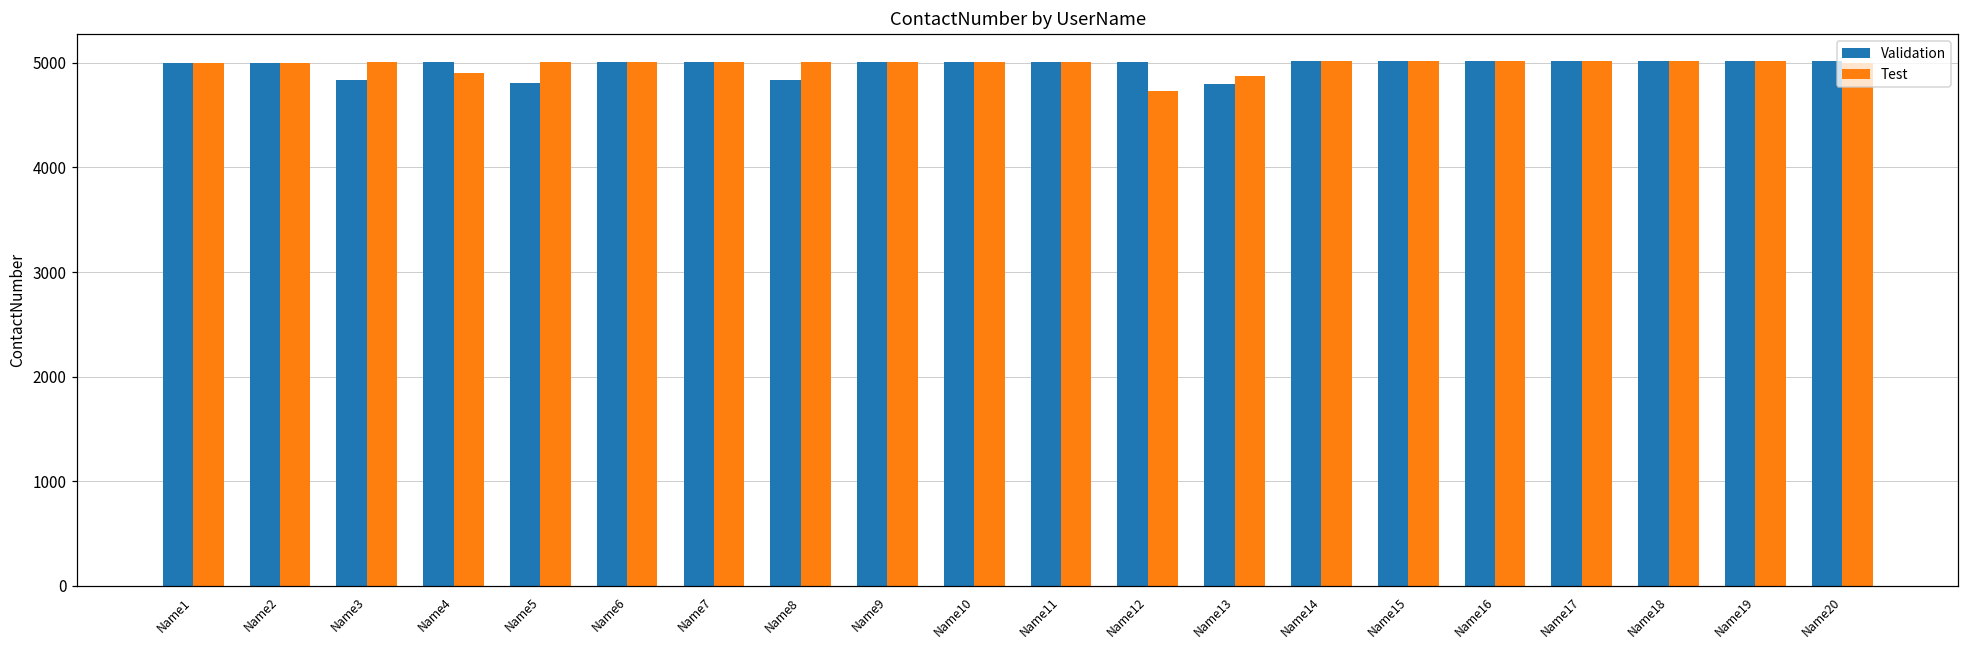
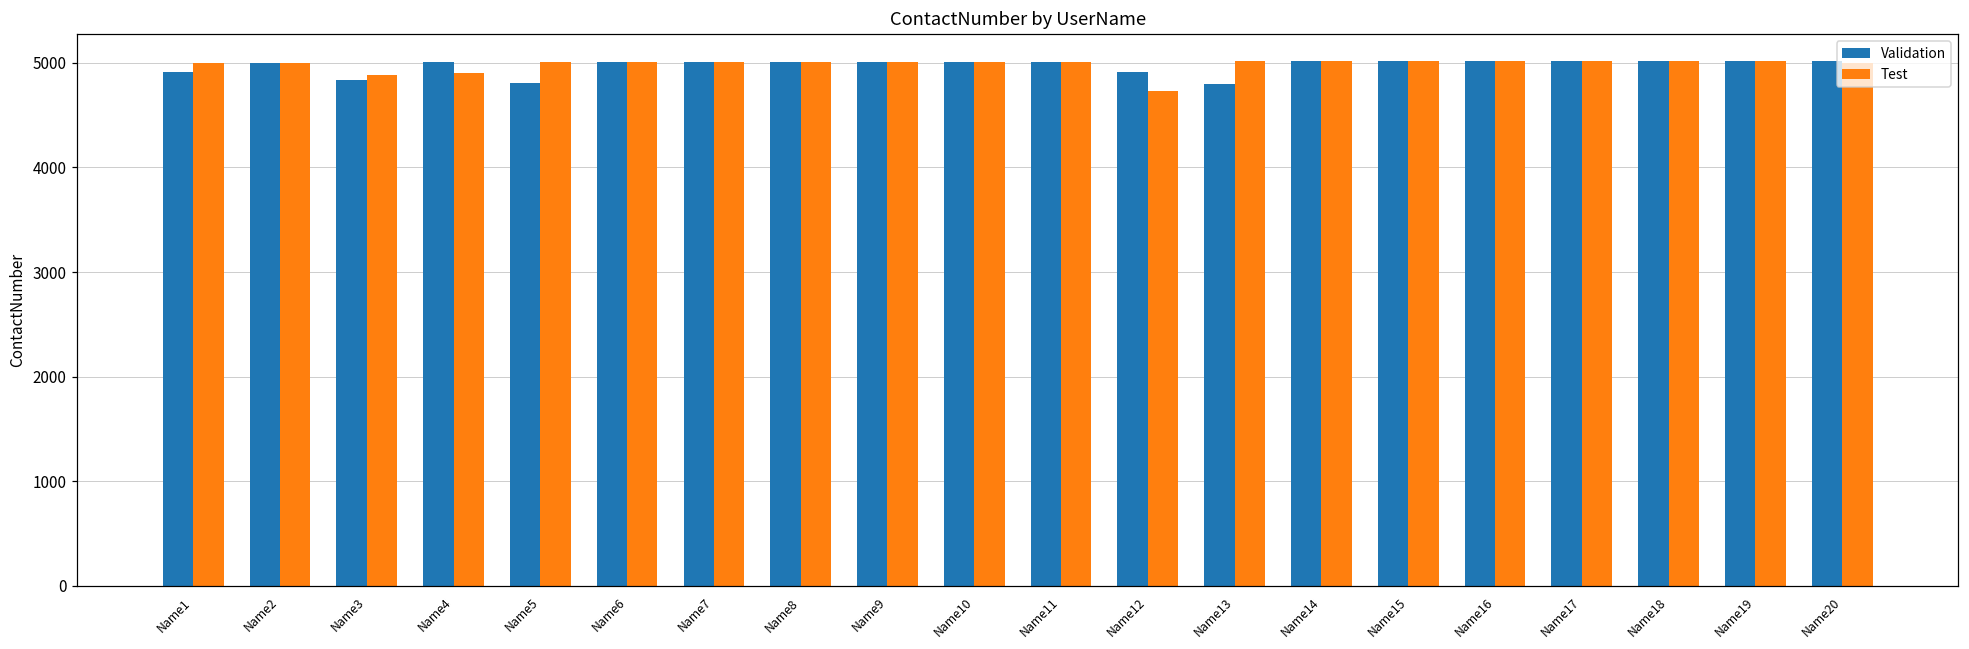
Validation, Name1: 5000 -> 4900
Test, Name3: 5000 -> 4900
Validation, Name8: 4800 -> 5000
Validation, Name12: 5000 -> 4900
Test, Name13: 4900 -> 5000
